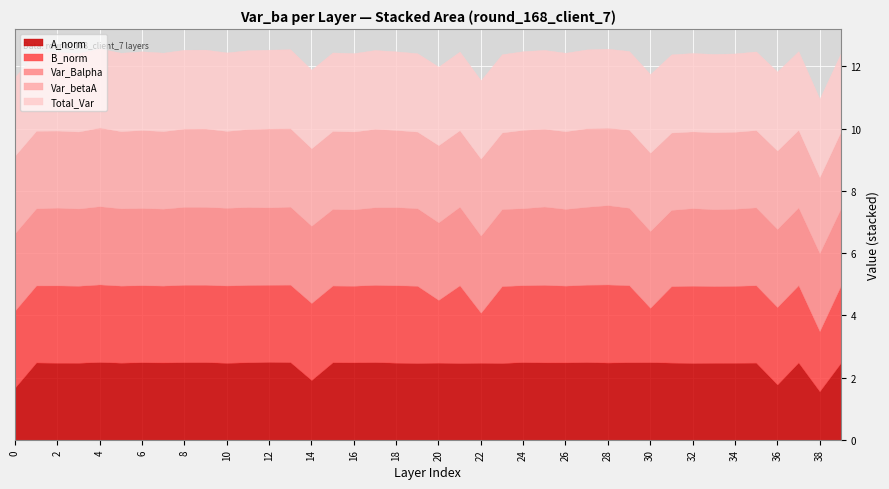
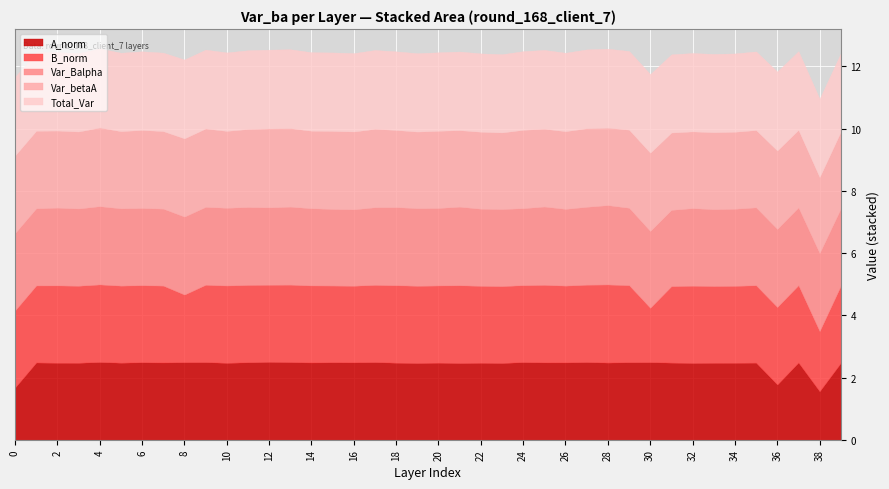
B_norm, 8: 2.5 -> 2.2
A_norm, 14: 1.9 -> 2.5
B_norm, 20: 2.0 -> 2.5
B_norm, 22: 1.6 -> 2.5
